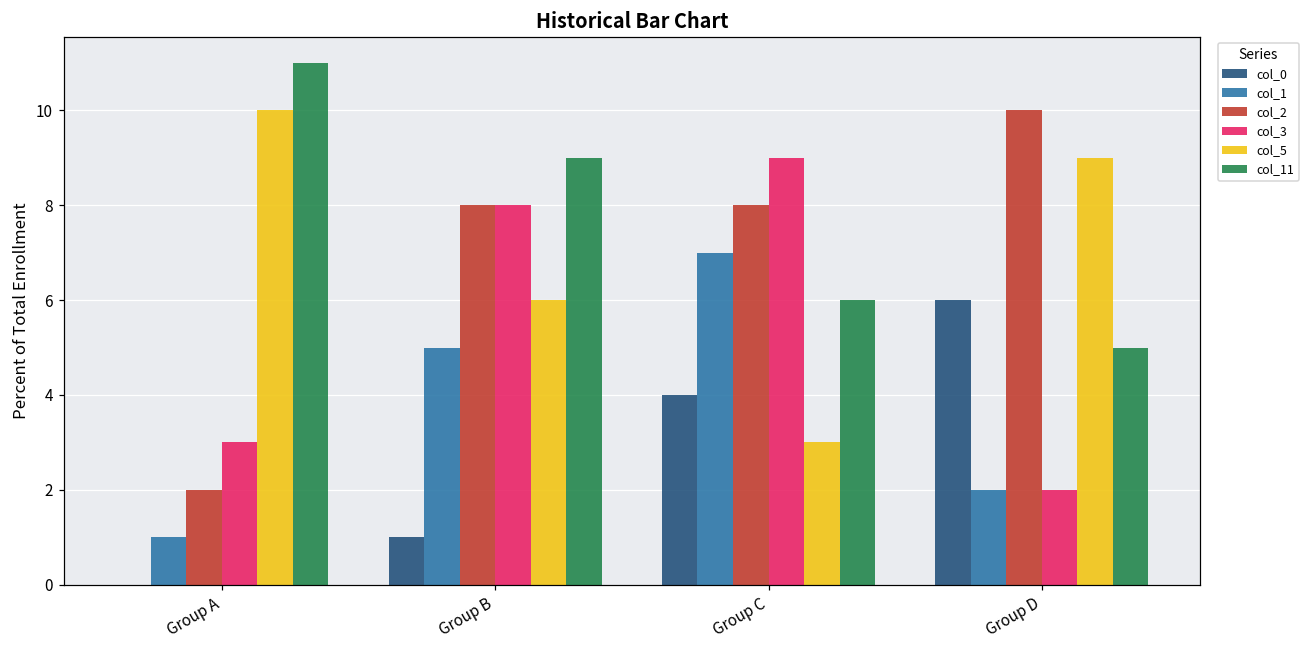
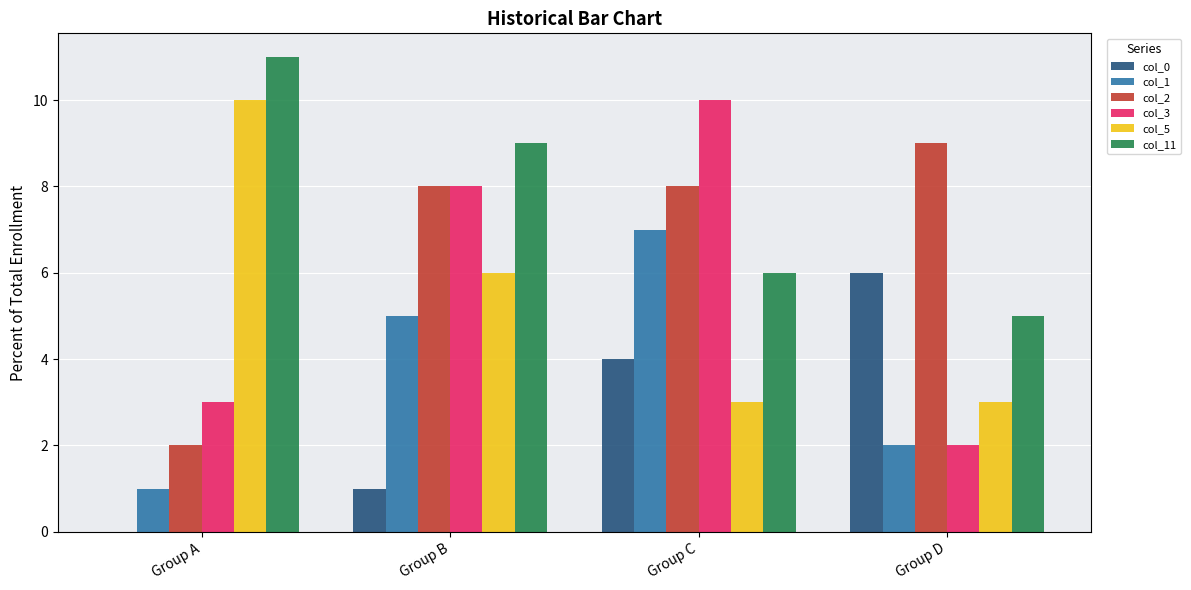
col_3, Group C: 9 -> 10
col_2, Group D: 10 -> 9
col_5, Group D: 9 -> 3
